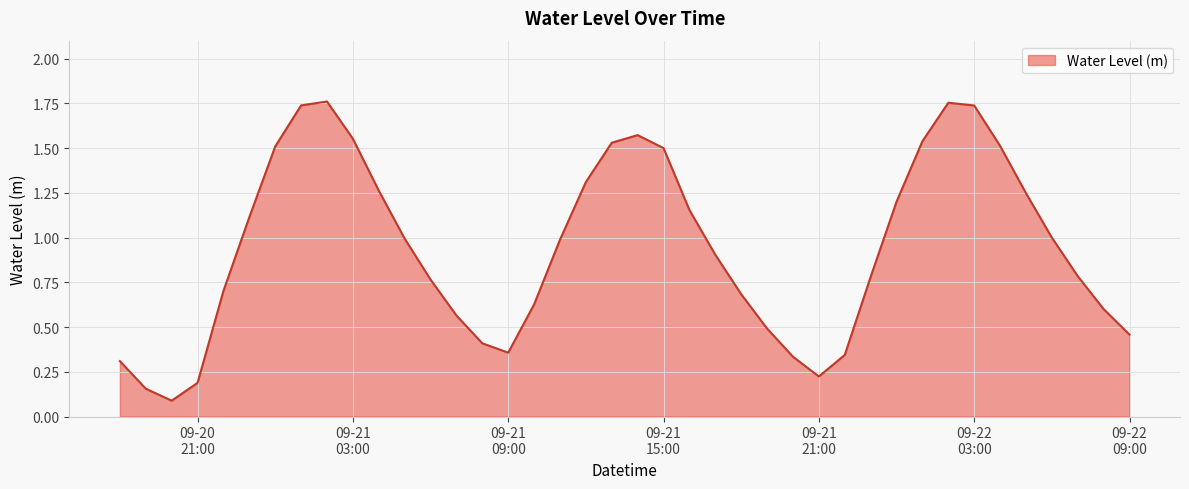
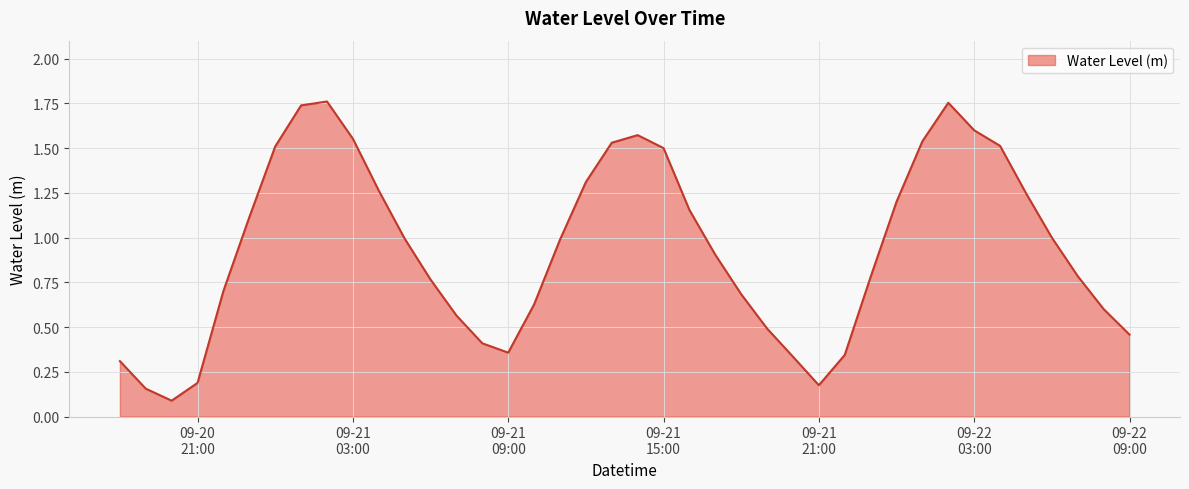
09-21 21:00: 0.22 -> 0.17
09-22 03:00: 1.74 -> 1.60
